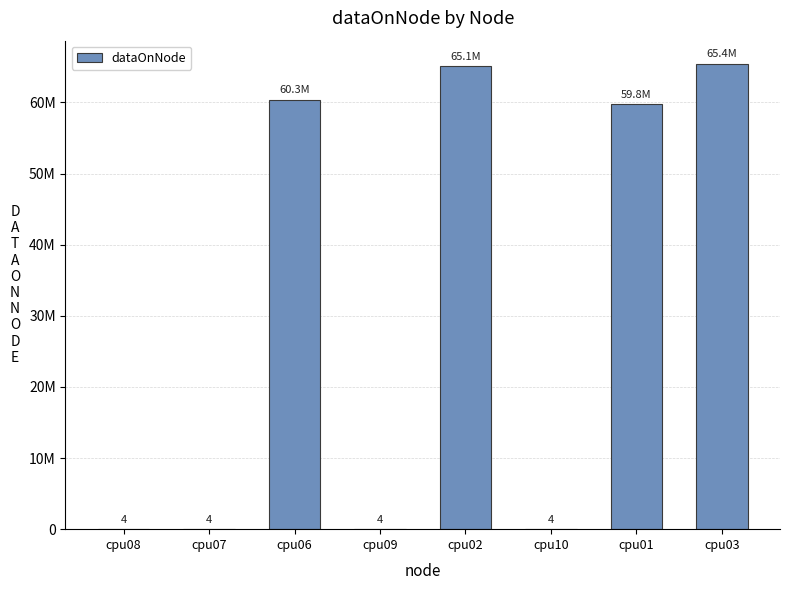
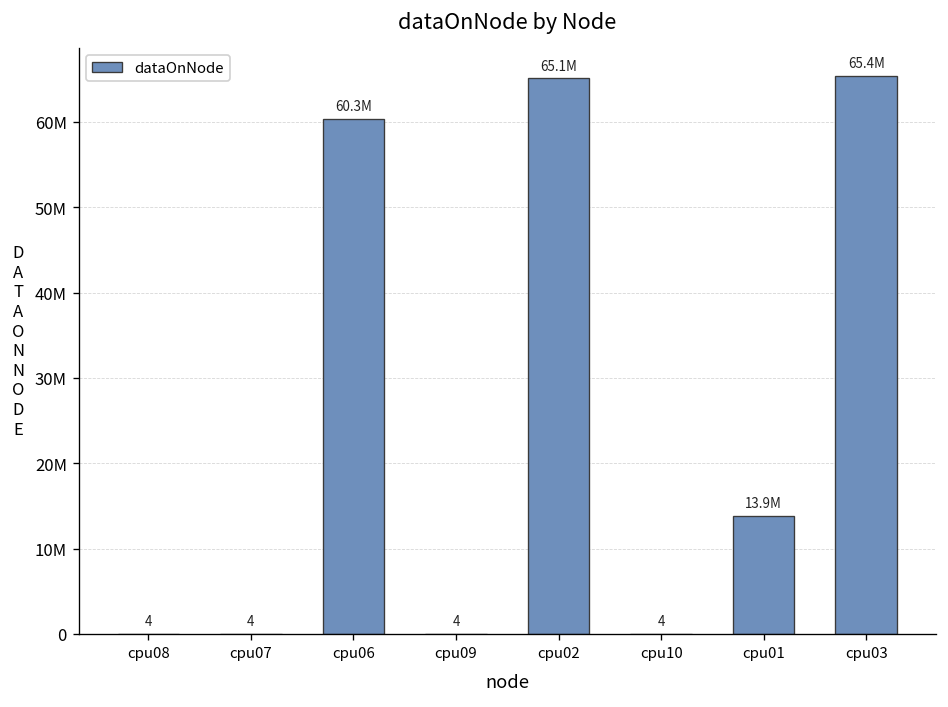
cpu01: 59.8M -> 13.9M
